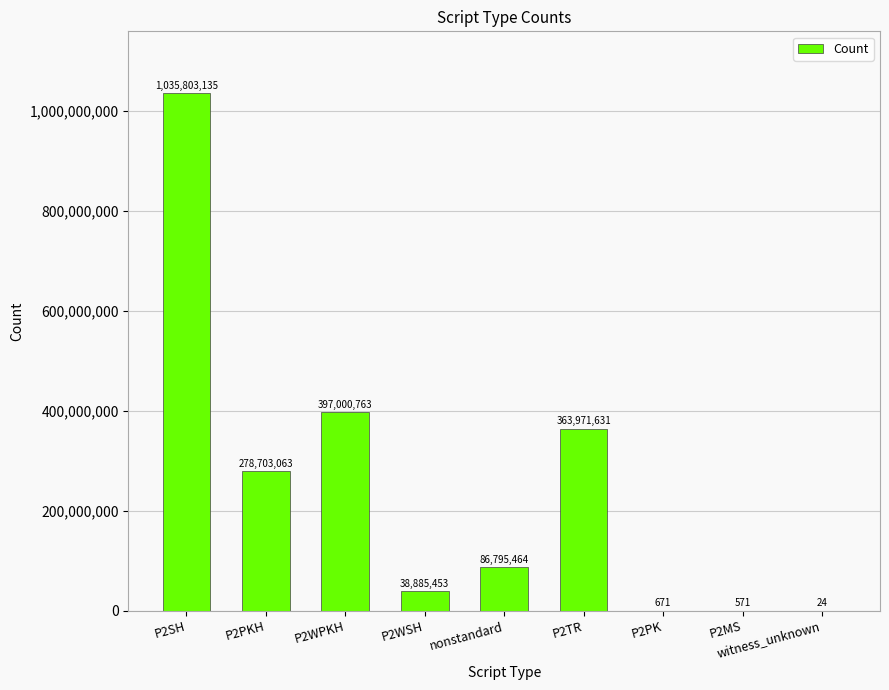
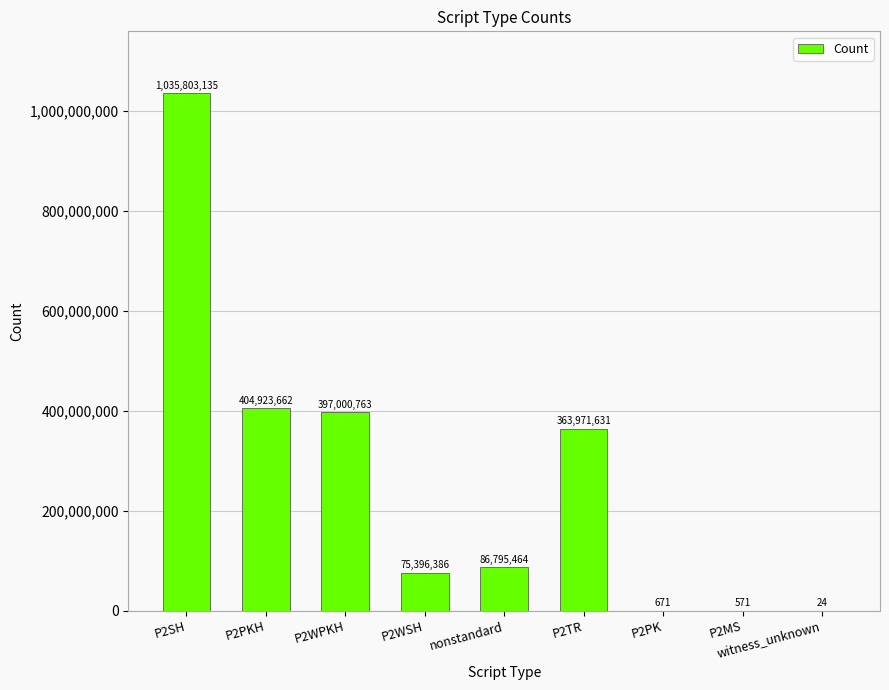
P2PKH: 278,703,063 -> 404,923,662
P2WSH: 38,885,453 -> 75,396,386
